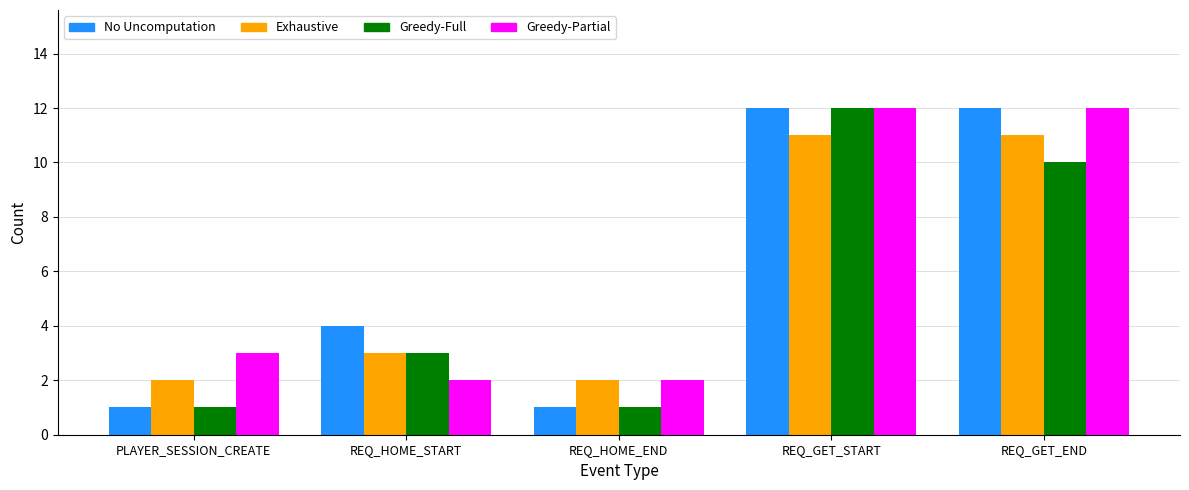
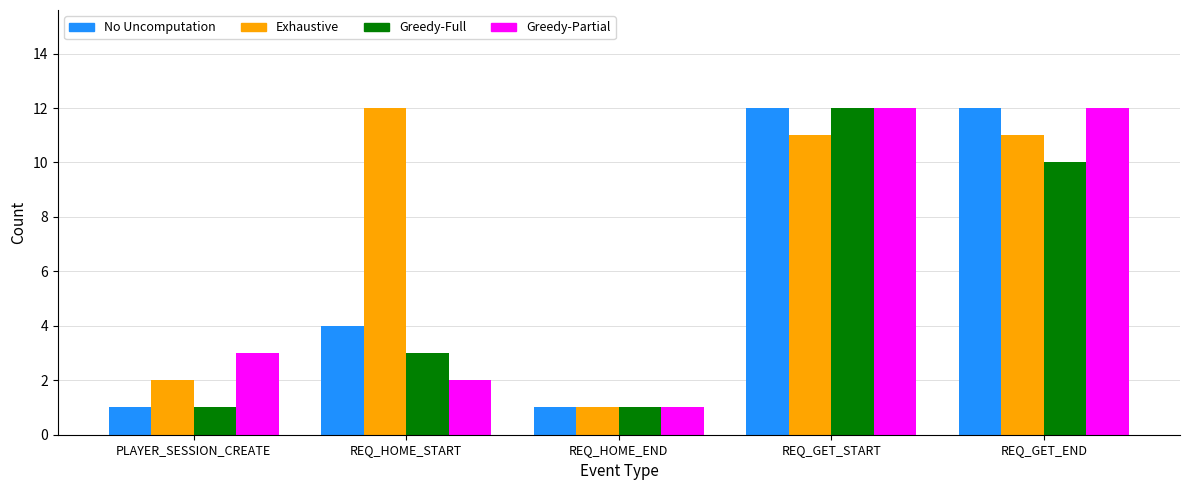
Exhaustive, REQ_HOME_START: 3 -> 12
Exhaustive, REQ_HOME_END: 2 -> 1
Greedy-Partial, REQ_HOME_END: 2 -> 1
